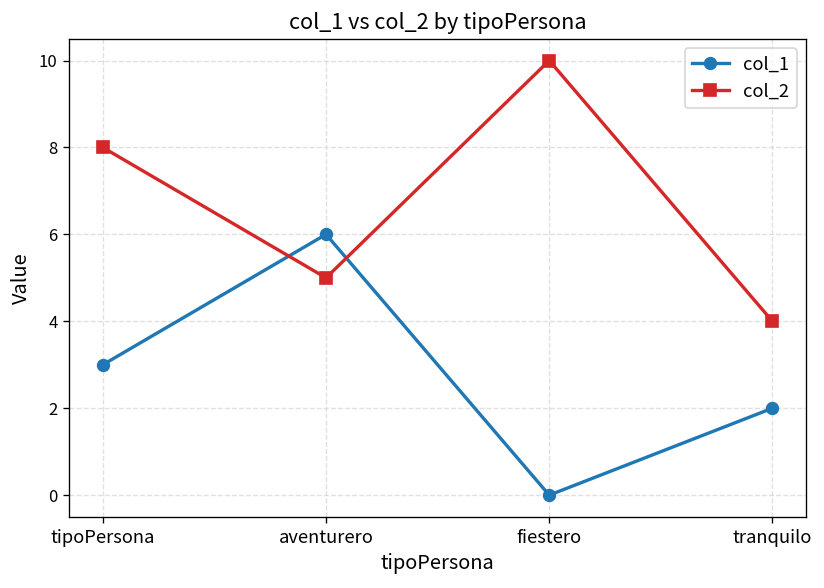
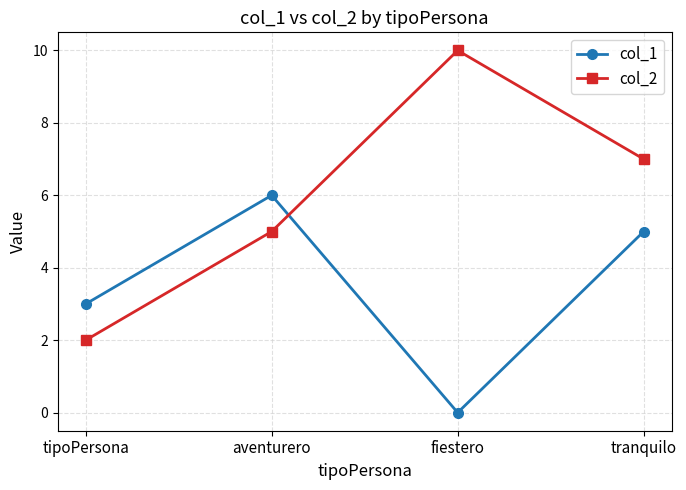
col_2, tipoPersona: 8 -> 2
col_1, tranquilo: 2 -> 5
col_2, tranquilo: 4 -> 7
